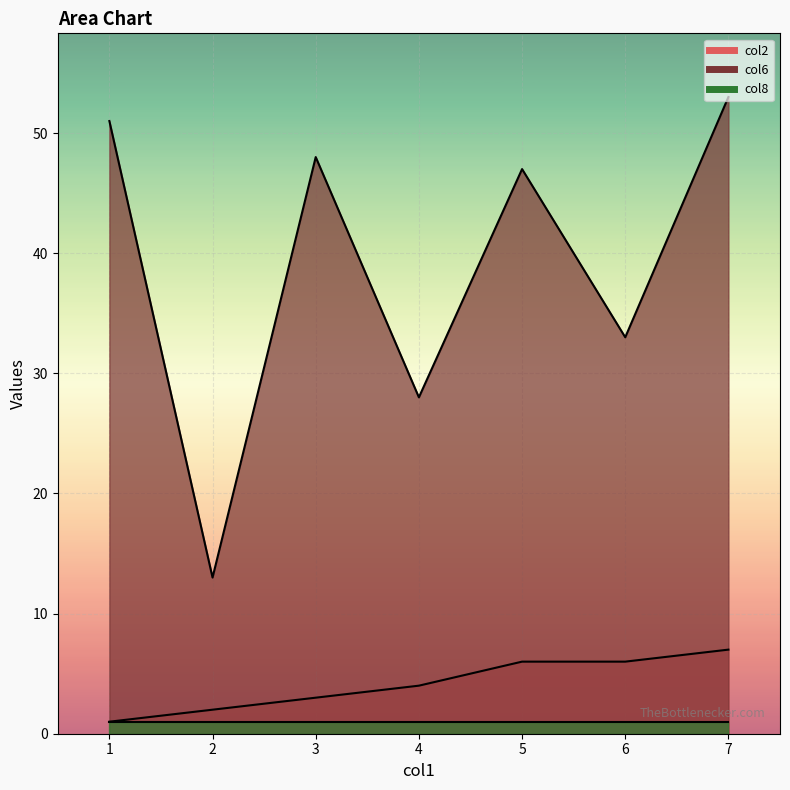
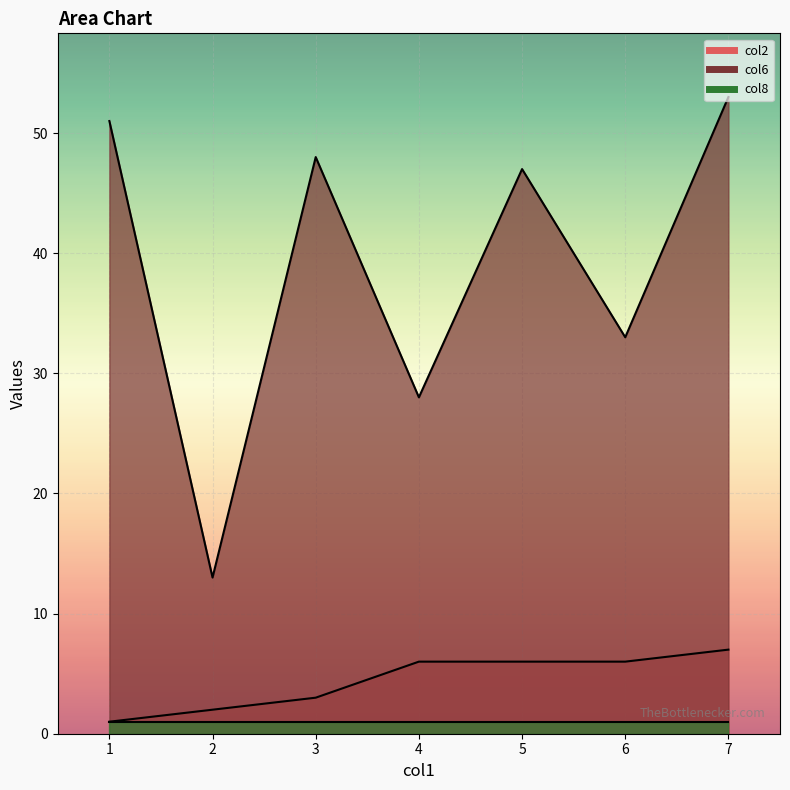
col2, 4: 4 -> 6
